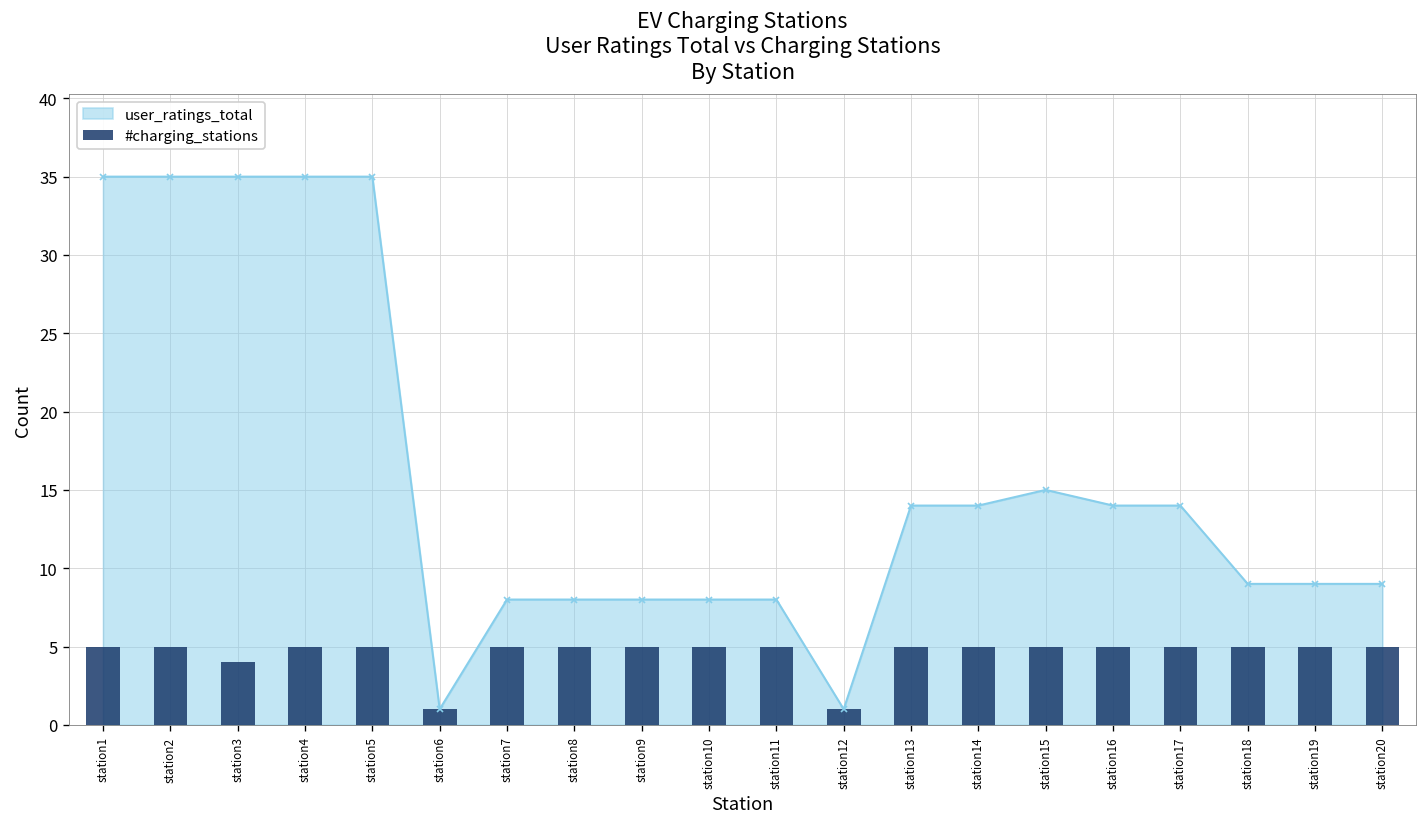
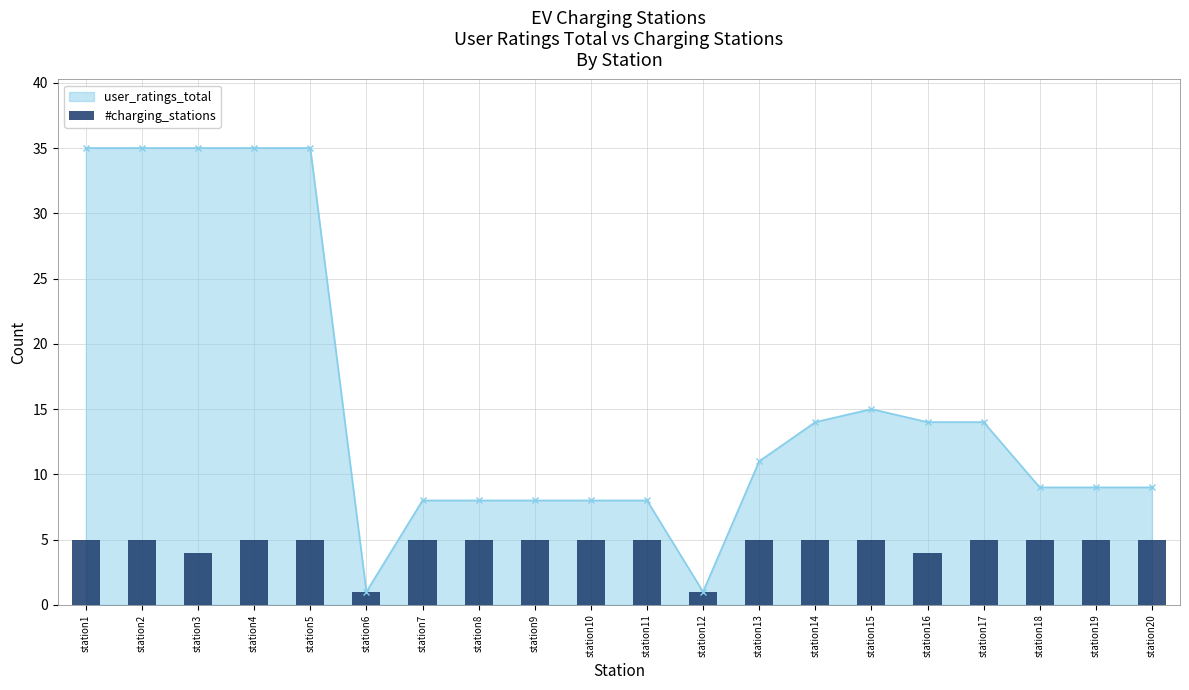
user_ratings_total, station13: 14 -> 11
#charging_stations, station16: 5 -> 4
